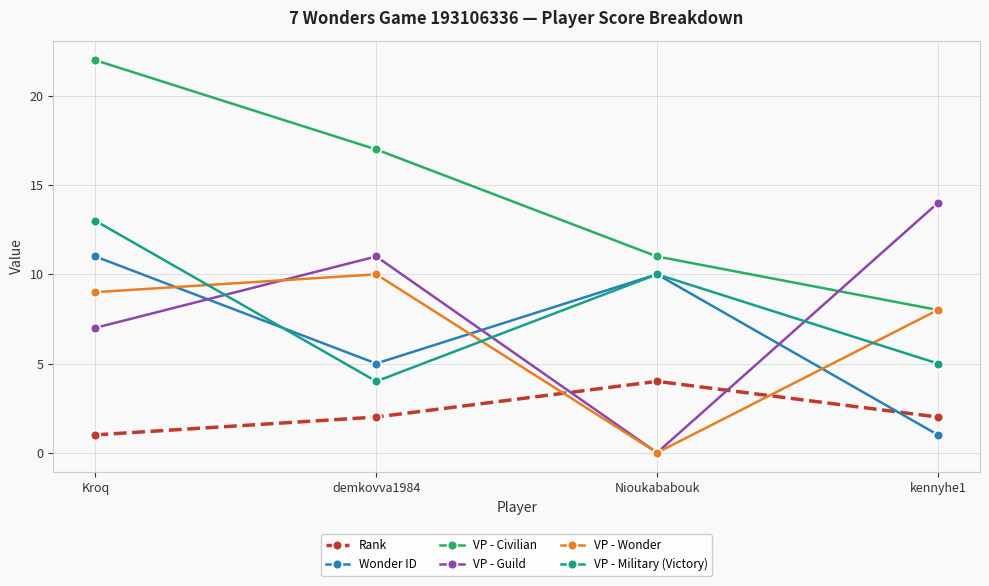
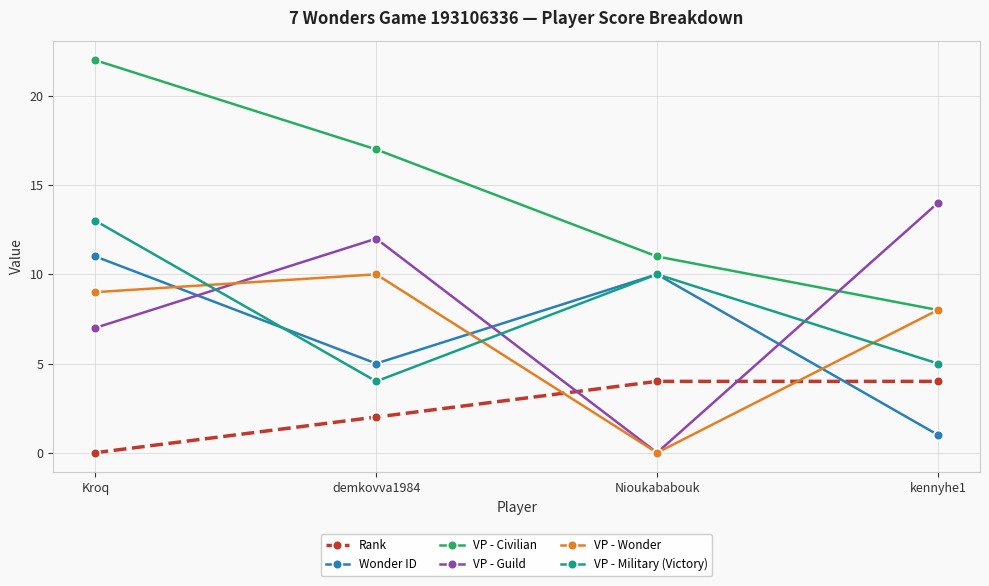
Rank, Kroq: 1 -> 0
VP - Guild, demkovva1984: 11 -> 12
Rank, kennyhe1: 2 -> 4
